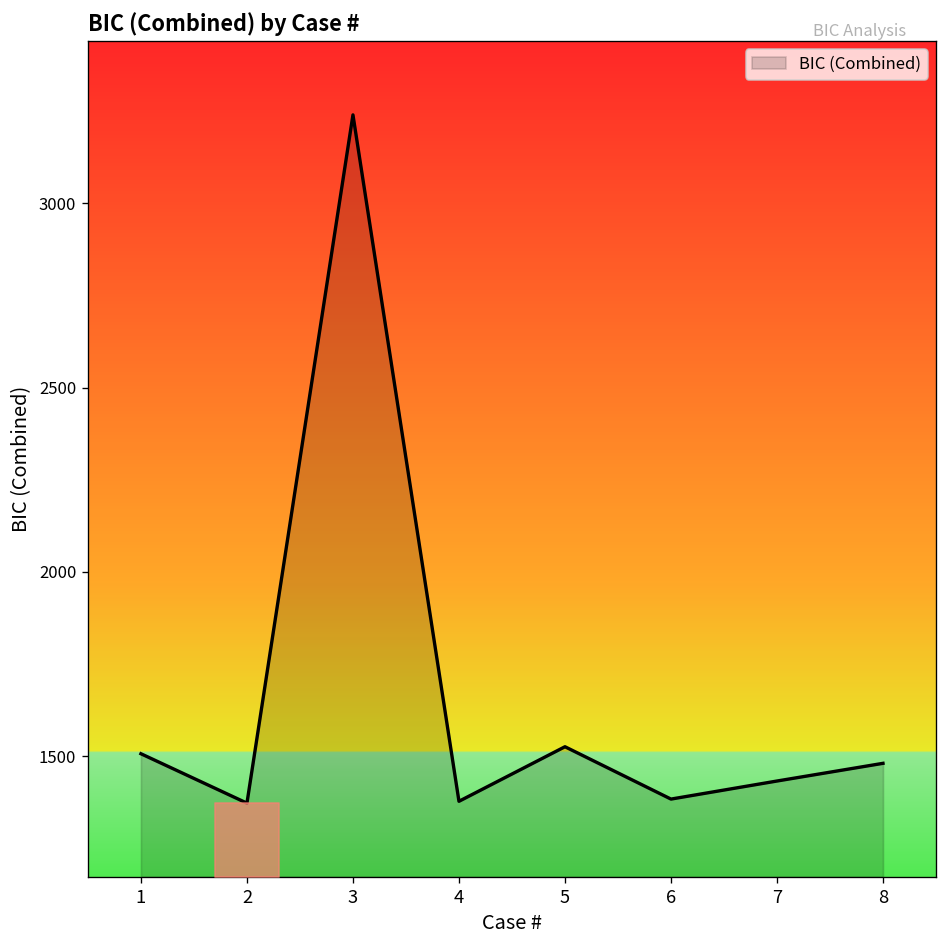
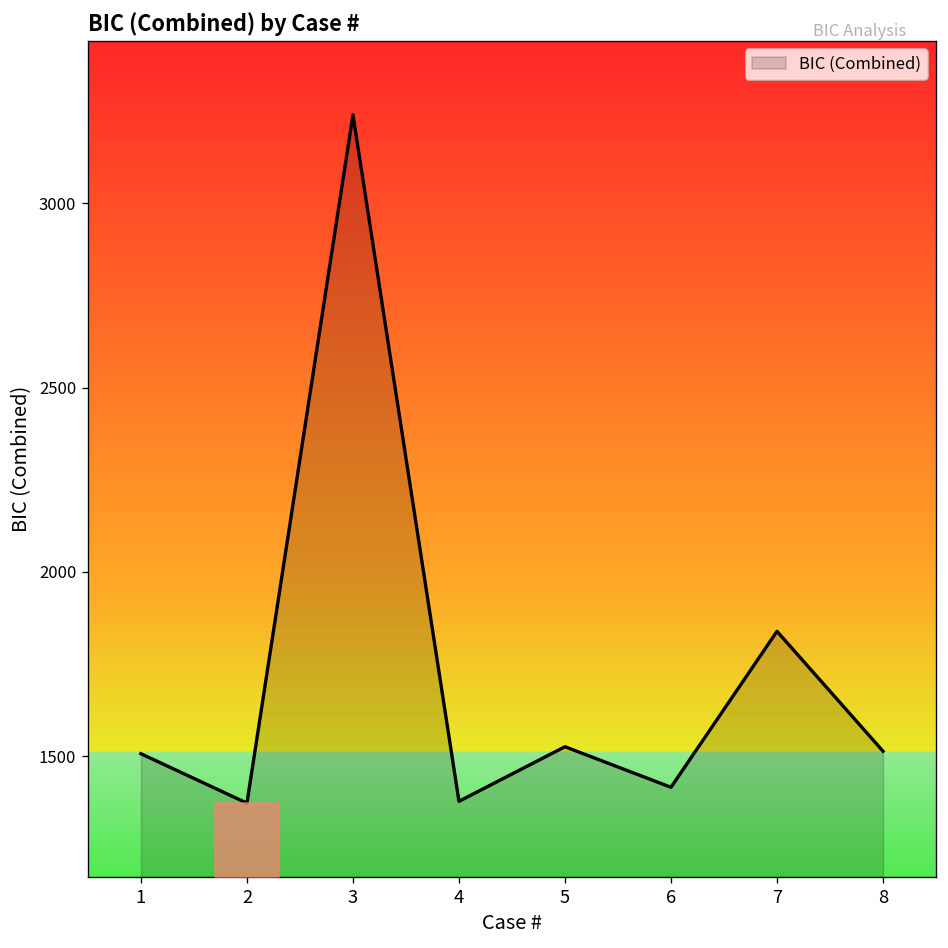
6: 1380 -> 1420
7: 1430 -> 1840
8: 1480 -> 1510
